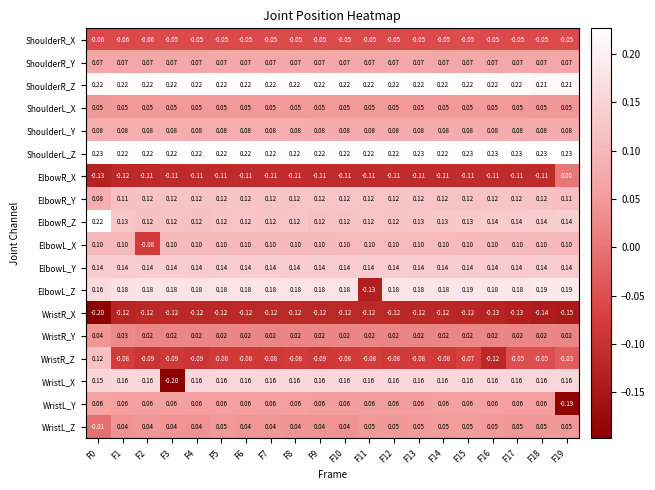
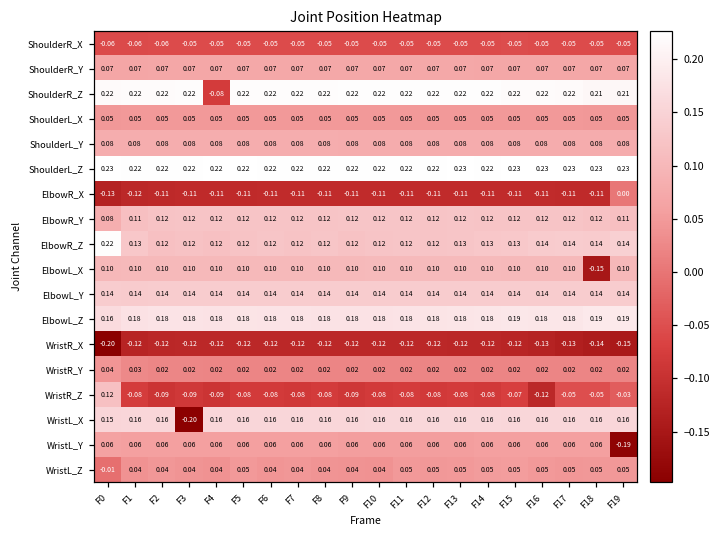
ShoulderR_Z, F4: 0.22 -> -0.08
ElbowL_X, F2: -0.08 -> 0.10
ElbowL_X, F18: 0.10 -> -0.15
ElbowL_Z, F11: -0.13 -> 0.18
